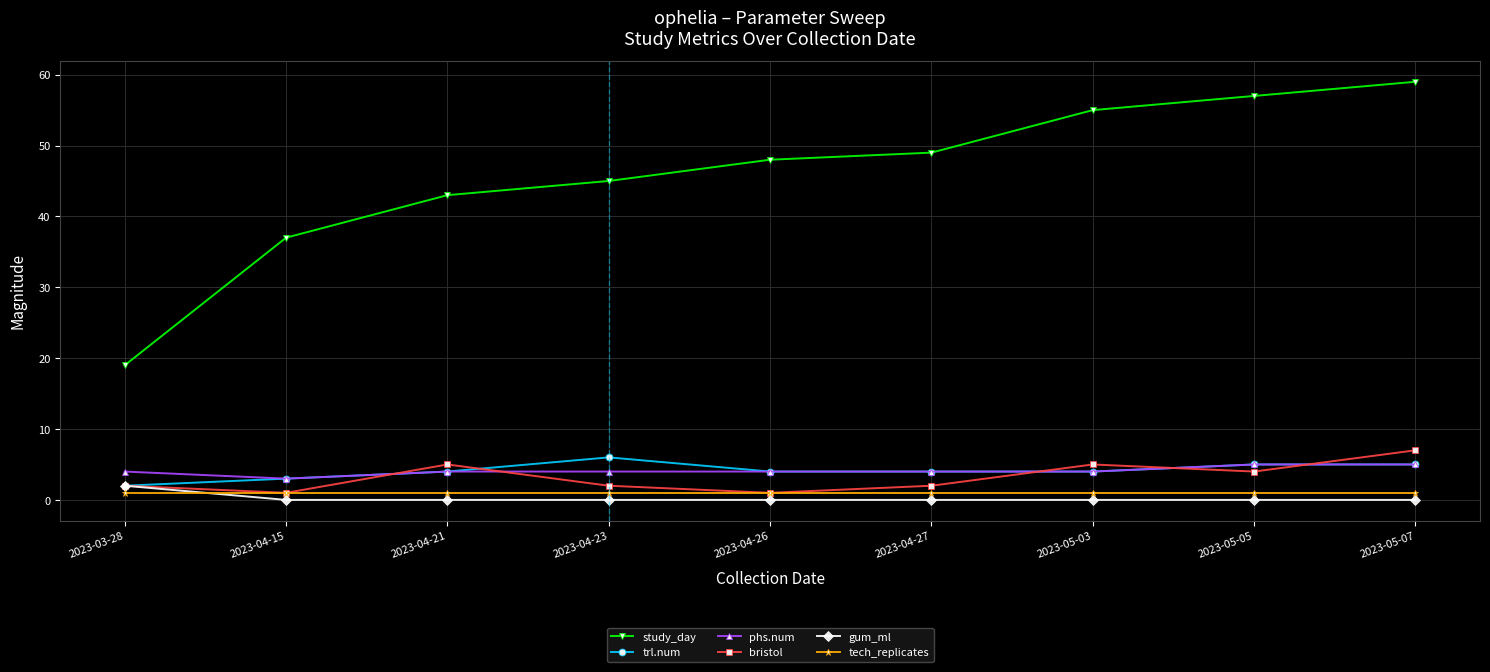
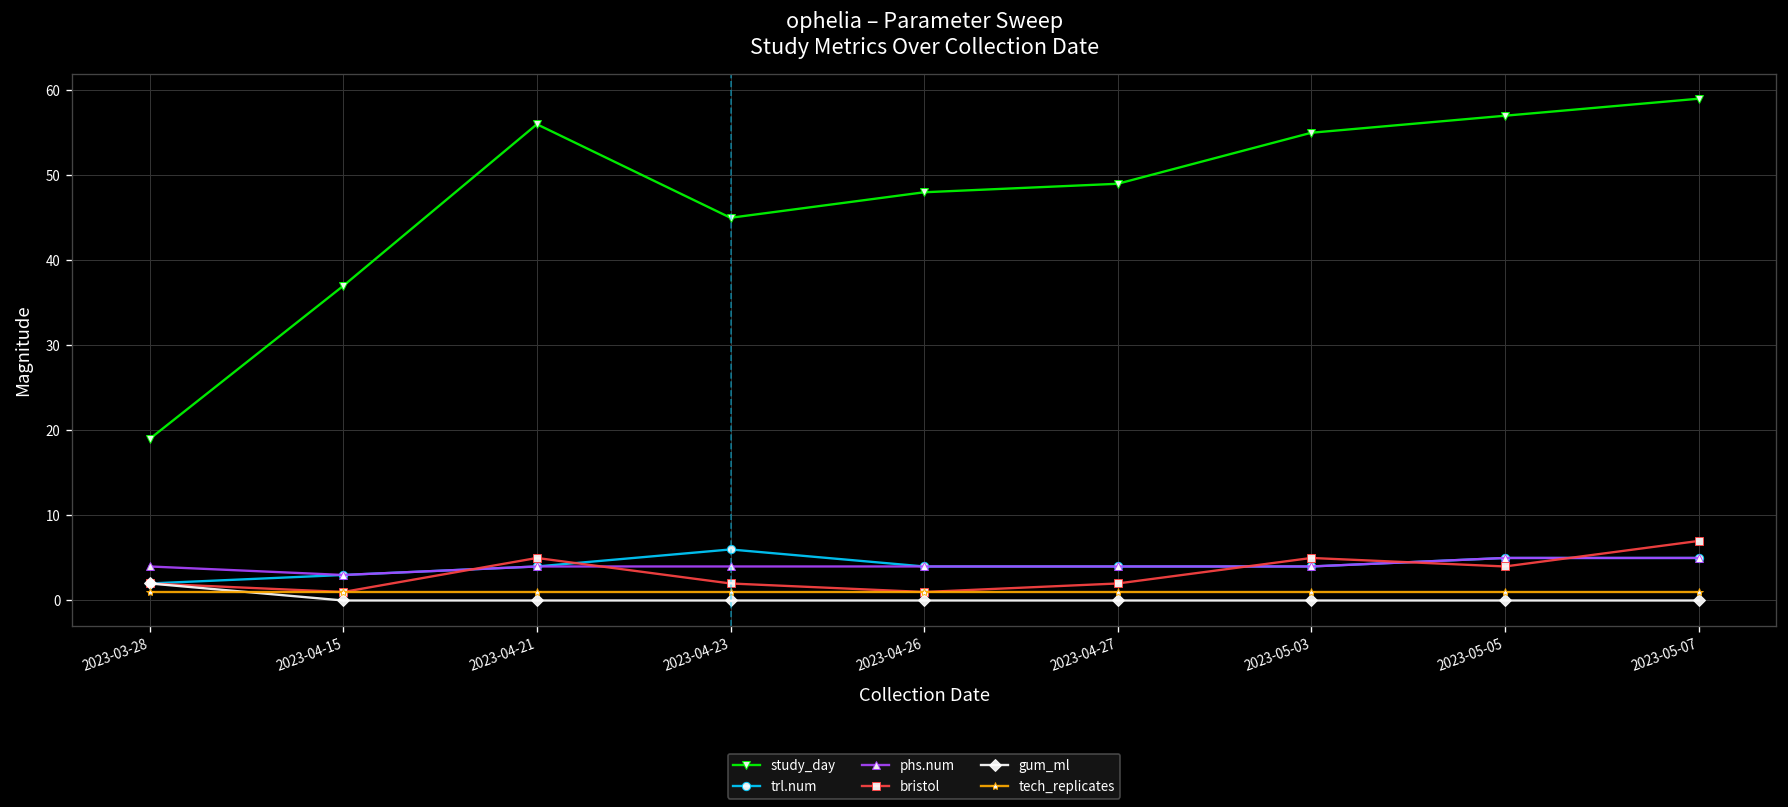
study_day, 2023-04-21: 43 -> 56
